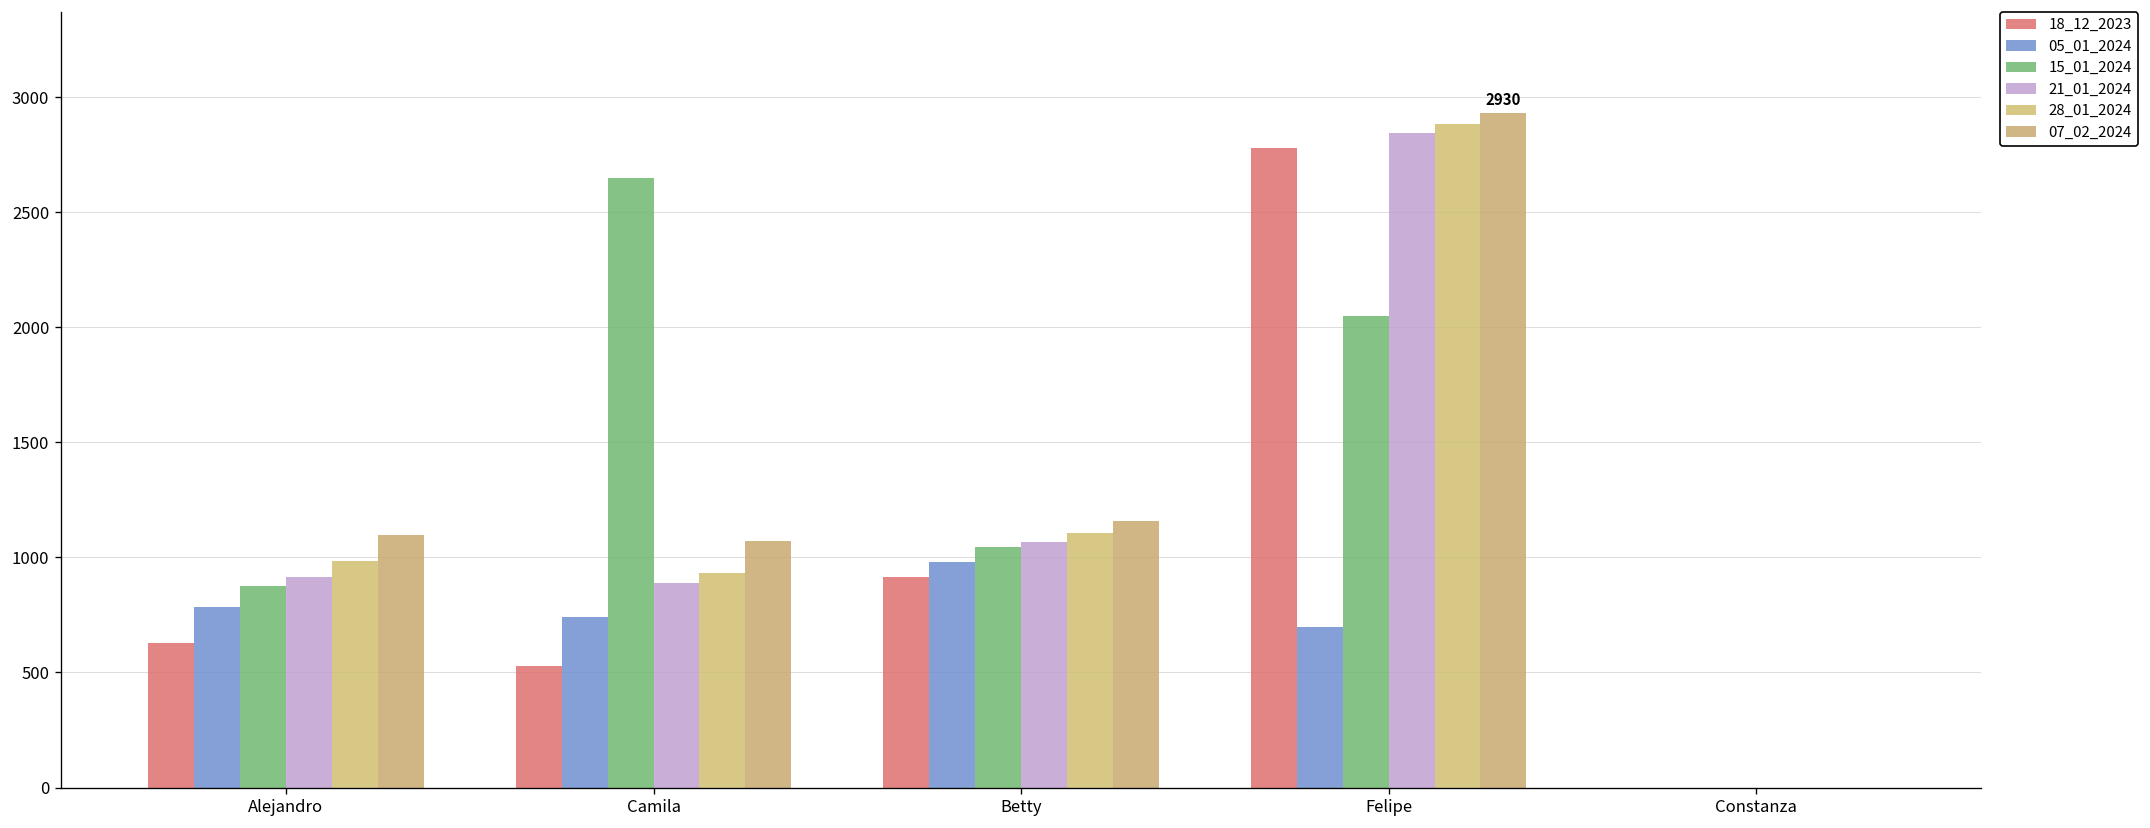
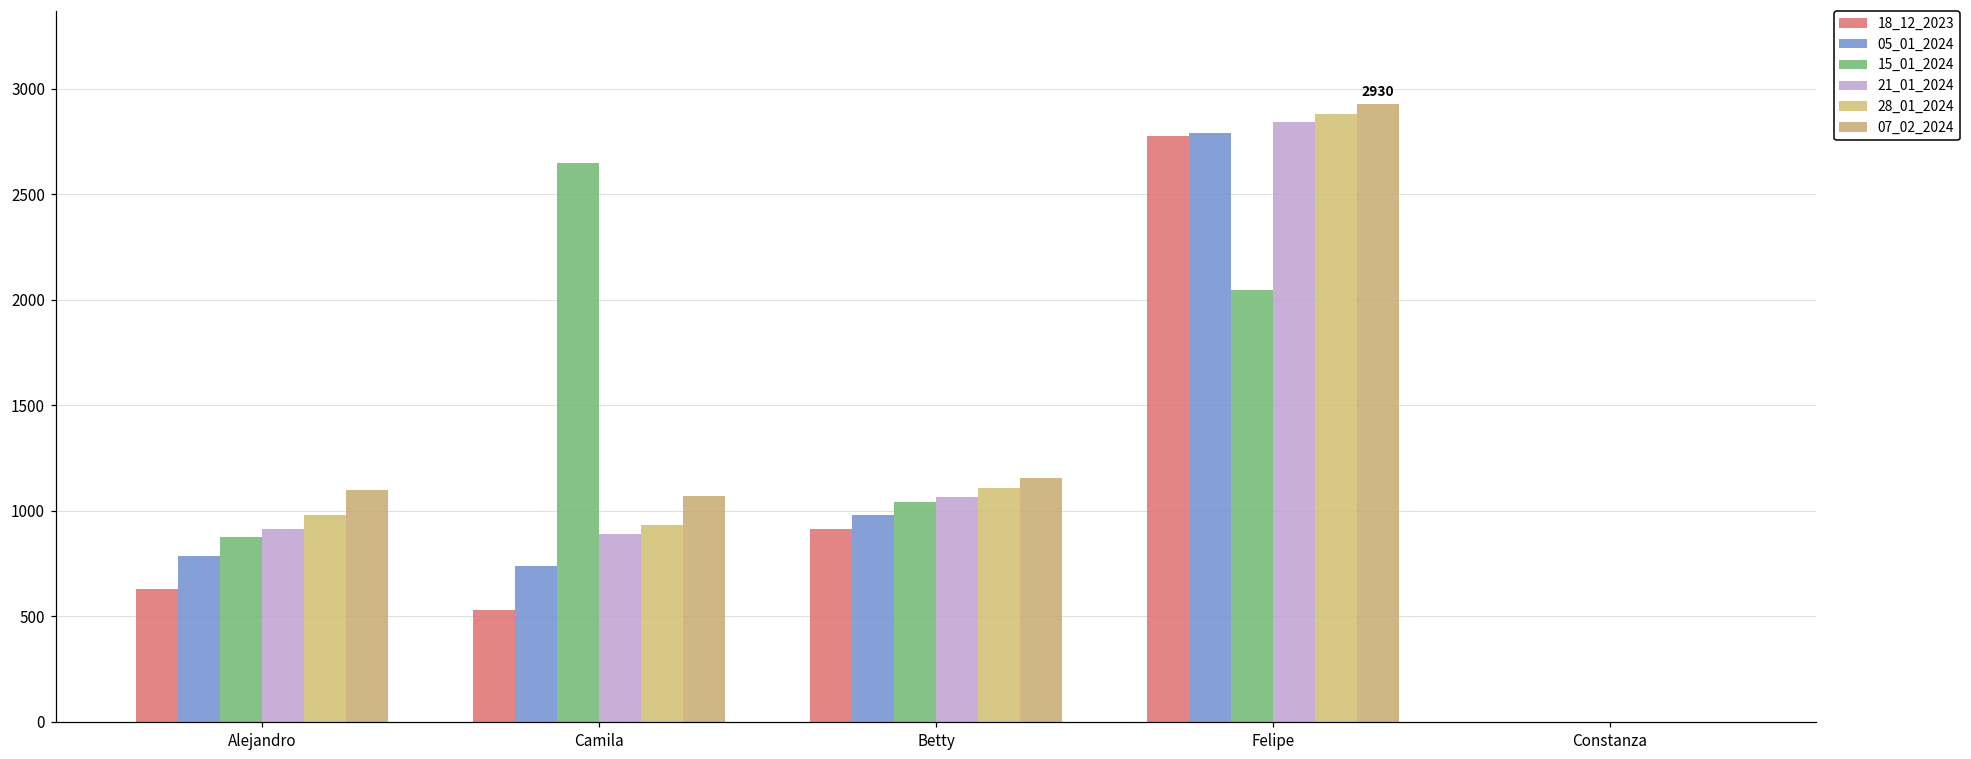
05_01_2024, Felipe: 700 -> 2790
